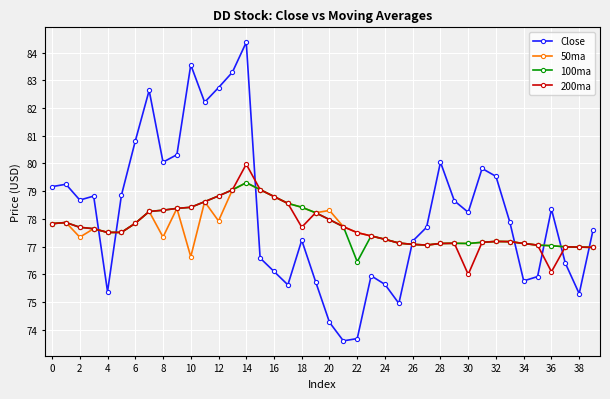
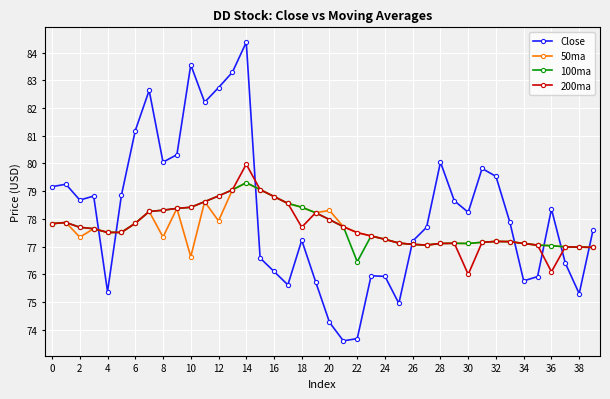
Close, 6: 80.8 -> 81.2
Close, 24: 75.6 -> 75.9
